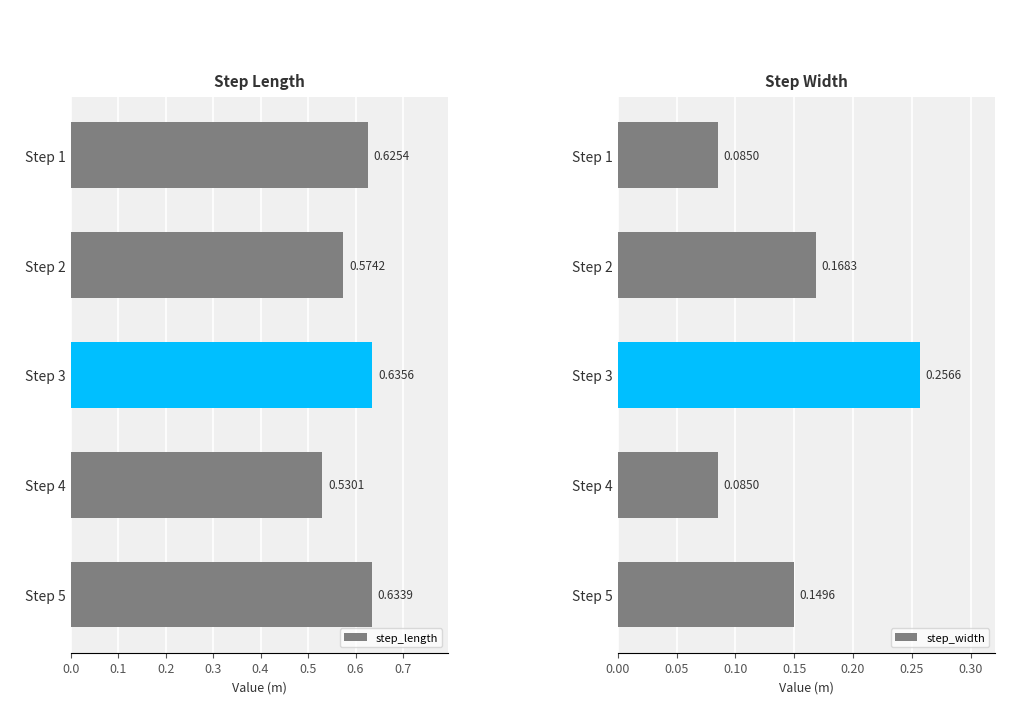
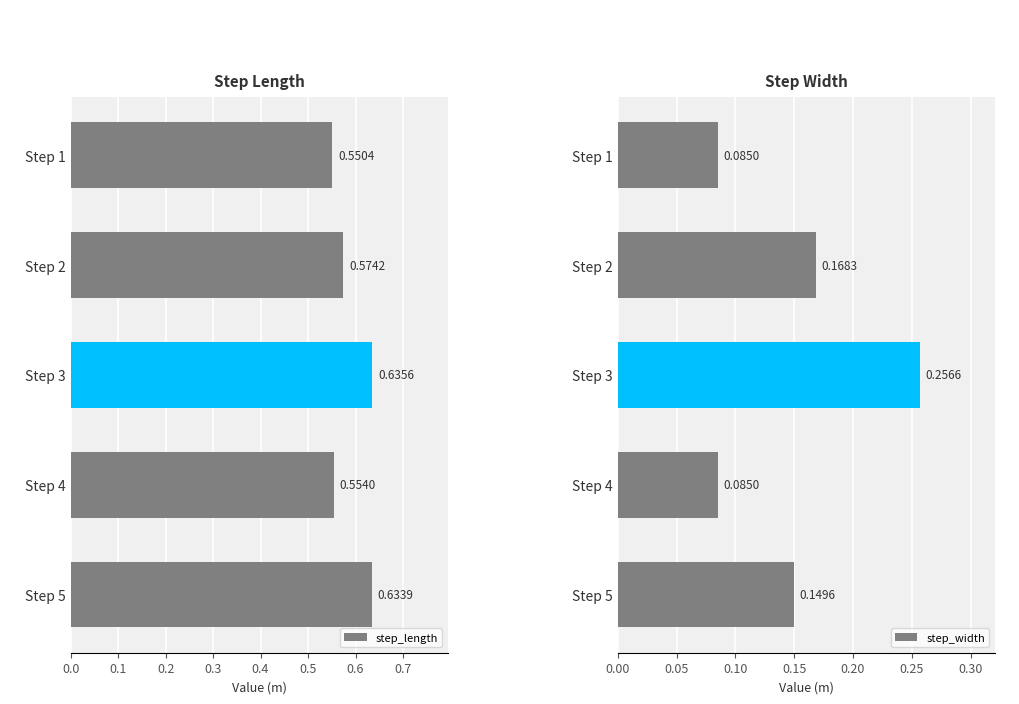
Step Length, Step 1: 0.6254 -> 0.5504
Step Length, Step 4: 0.5301 -> 0.5540
